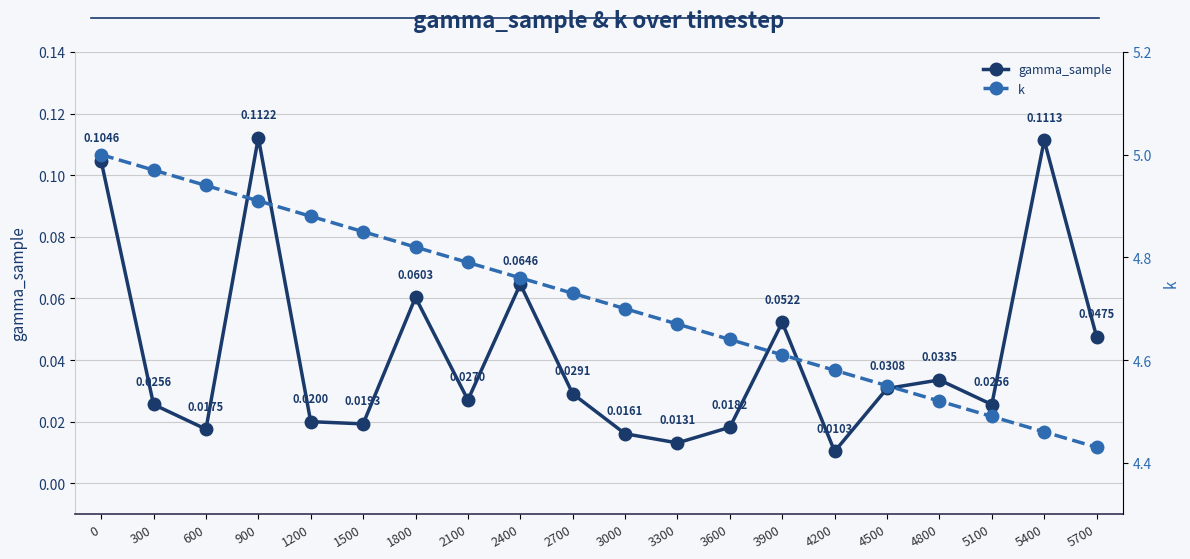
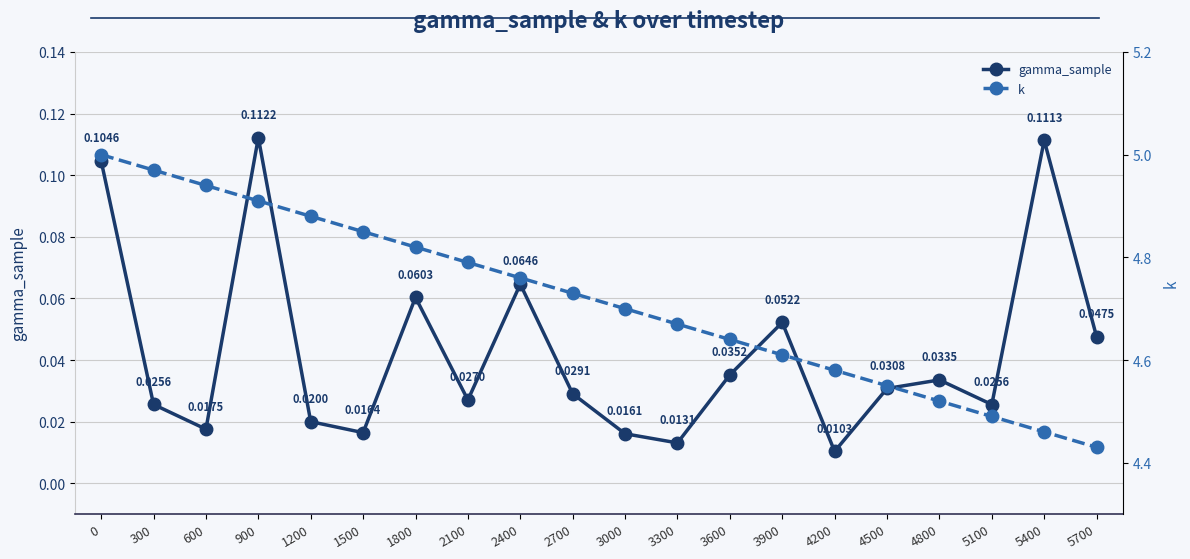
gamma_sample, 1500: 0.0193 -> 0.0164
gamma_sample, 3600: 0.0182 -> 0.0352
